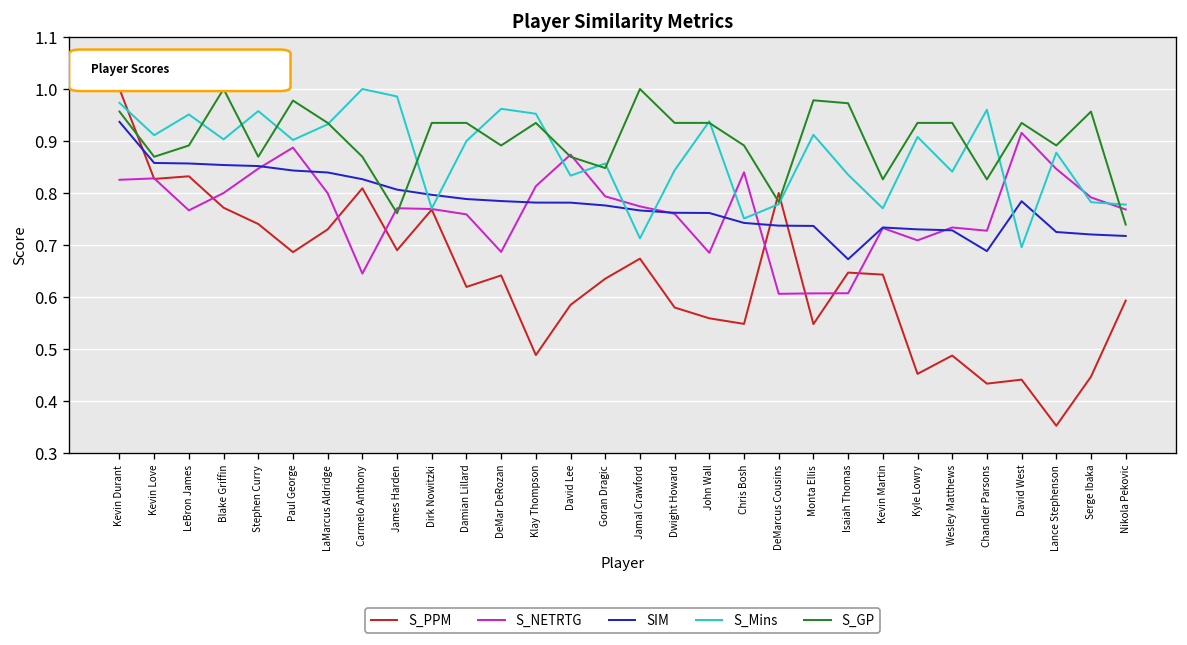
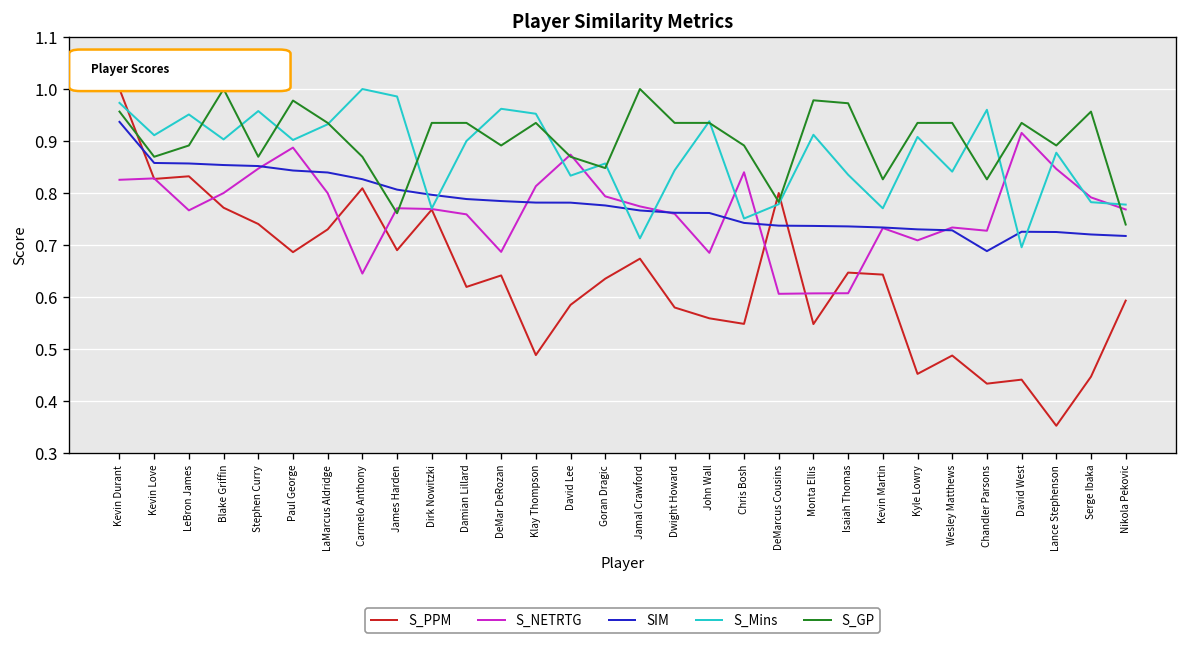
SIM, Isaiah Thomas: 0.67 -> 0.74
SIM, David West: 0.78 -> 0.73
